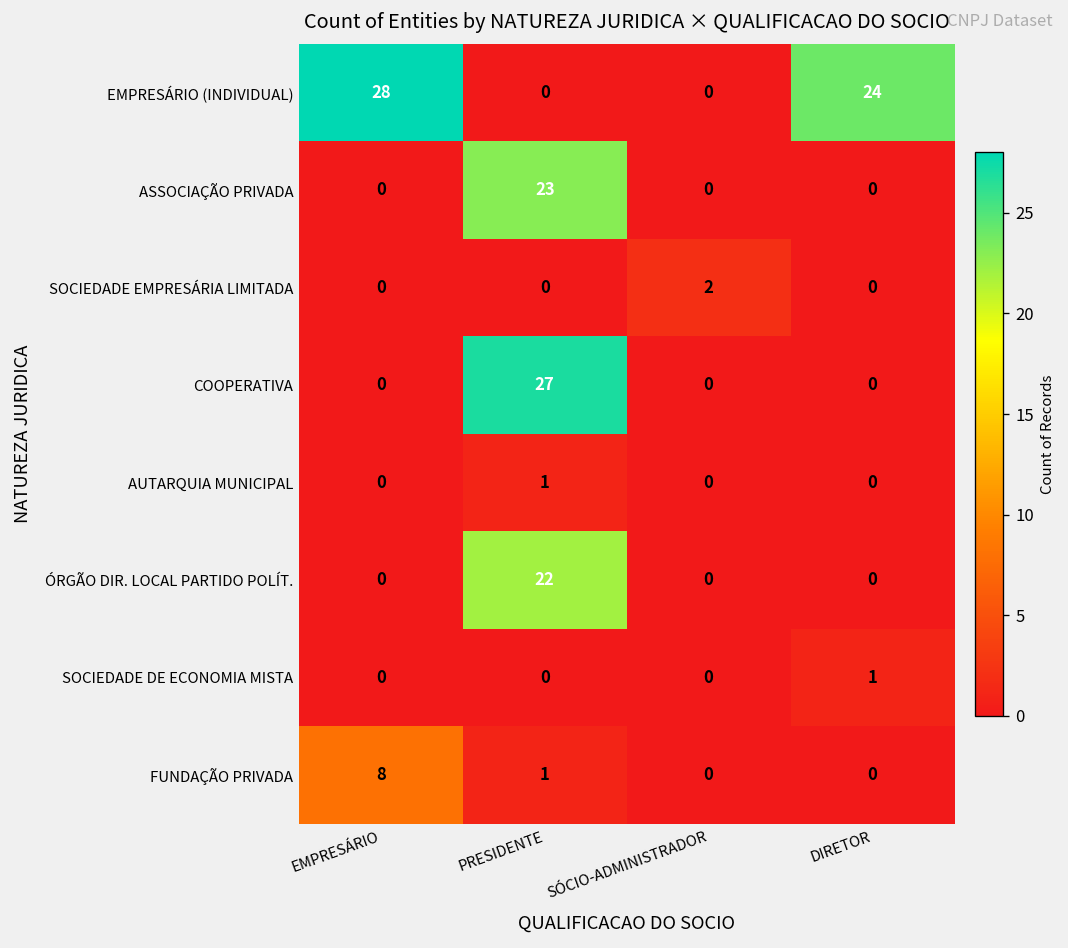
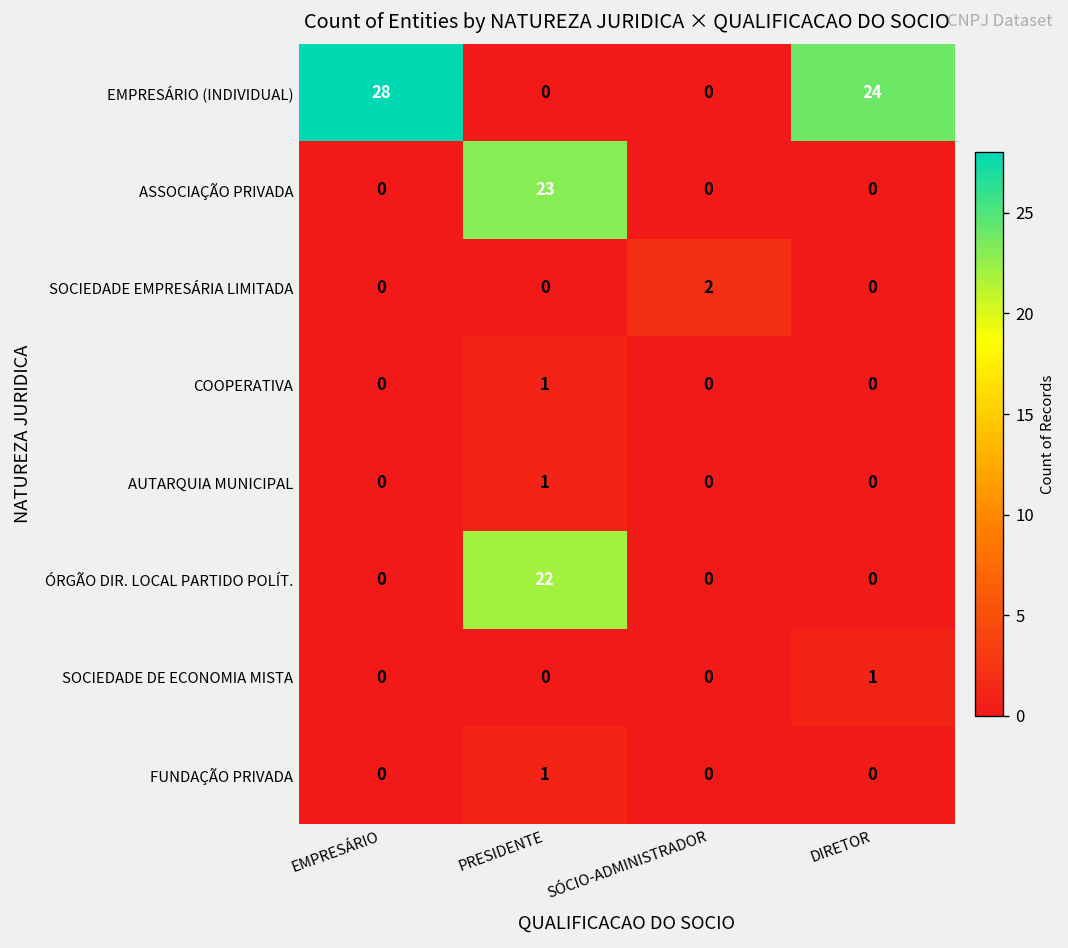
COOPERATIVA, PRESIDENTE: 27 -> 1
FUNDAÇÃO PRIVADA, EMPRESÁRIO: 8 -> 0
